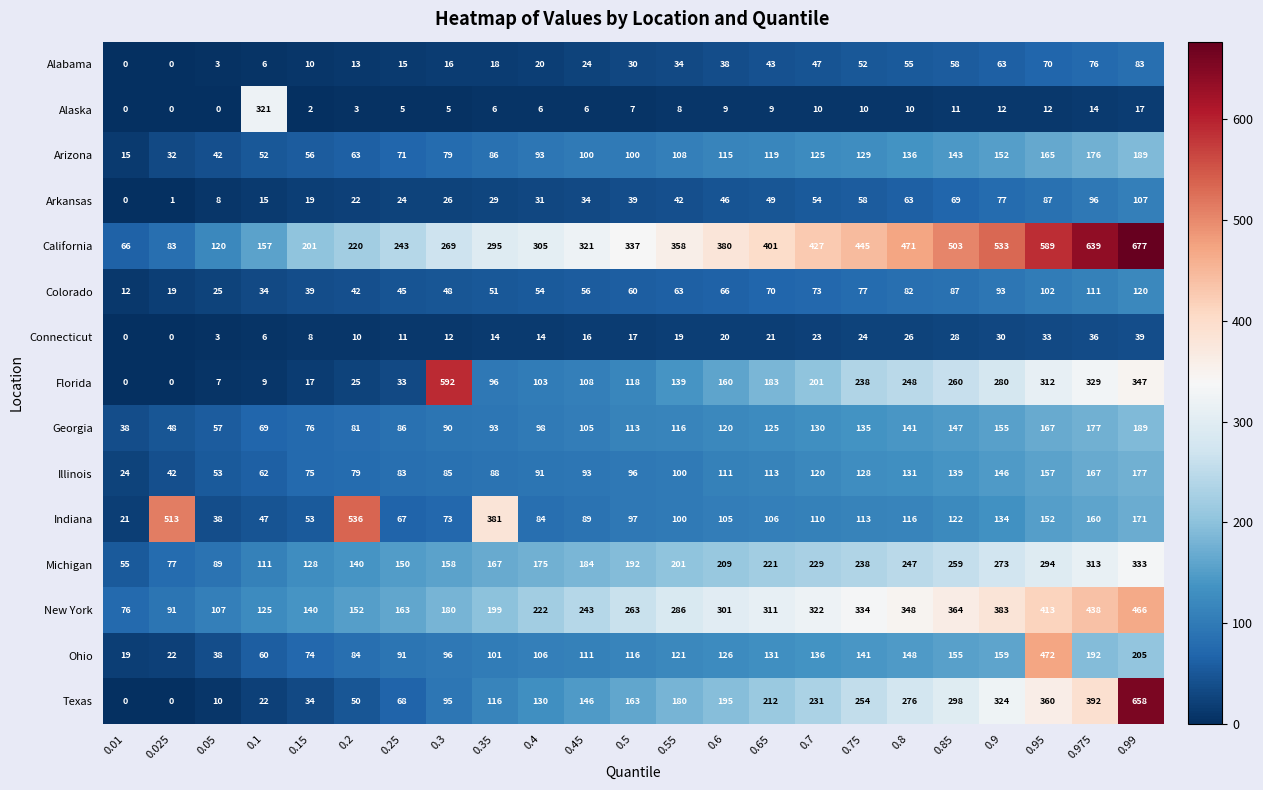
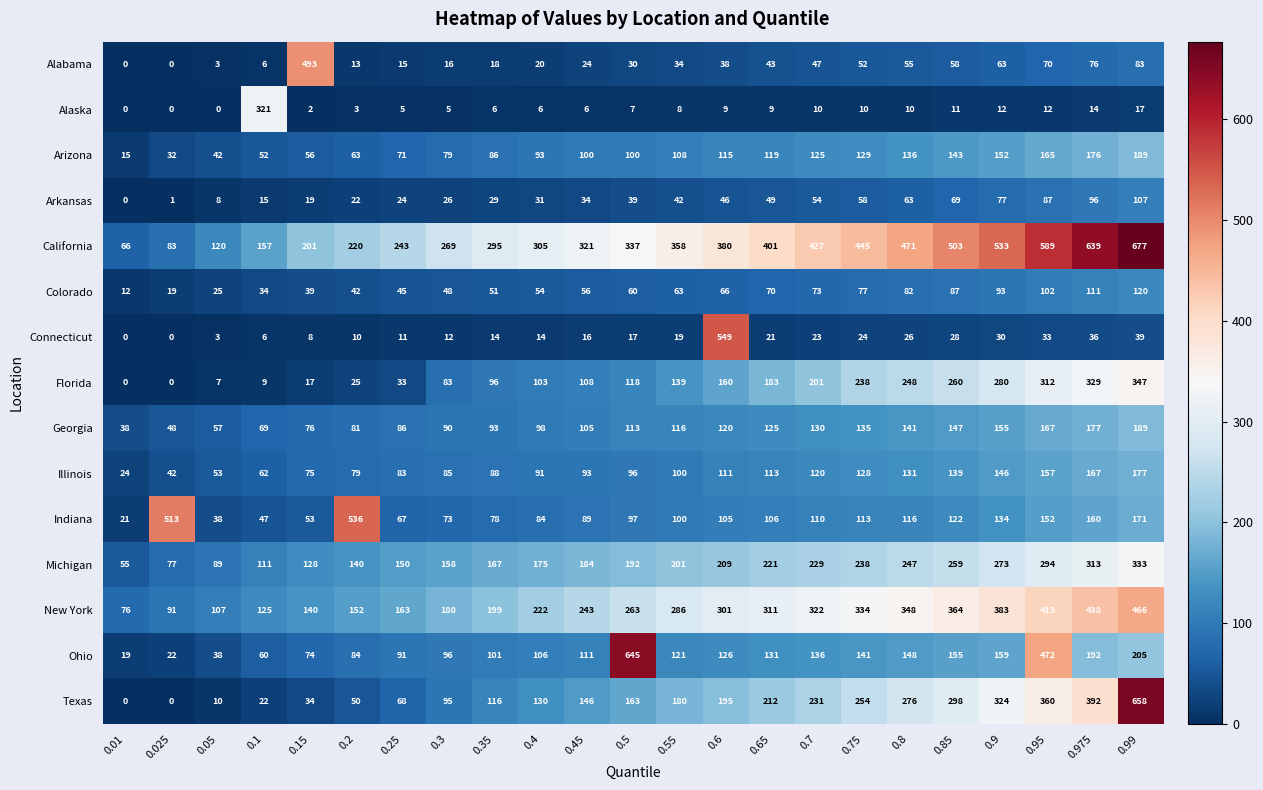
Alabama, 0.15: 10 -> 493
Connecticut, 0.6: 20 -> 549
Florida, 0.3: 592 -> 83
Indiana, 0.35: 381 -> 78
Ohio, 0.5: 116 -> 645
